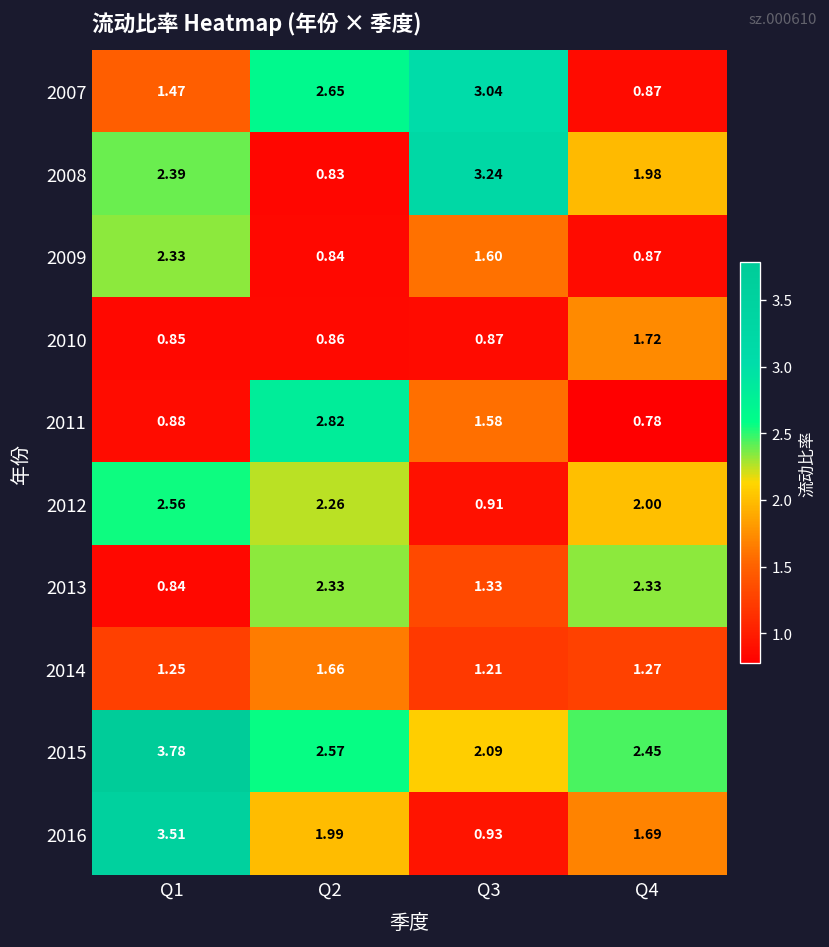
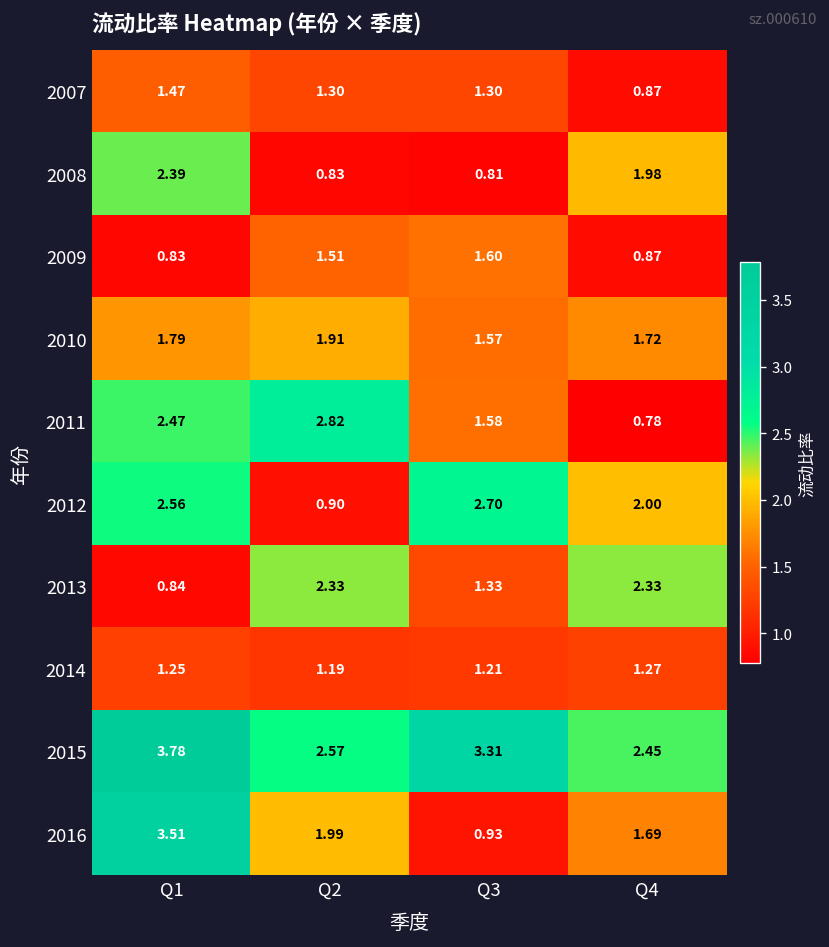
2007, Q2: 2.65 -> 1.30
2007, Q3: 3.04 -> 1.30
2008, Q3: 3.24 -> 0.81
2009, Q1: 2.33 -> 0.83
2009, Q2: 0.84 -> 1.51
2010, Q1: 0.85 -> 1.79
2010, Q2: 0.86 -> 1.91
2010, Q3: 0.87 -> 1.57
2011, Q1: 0.88 -> 2.47
2012, Q2: 2.26 -> 0.90
2012, Q3: 0.91 -> 2.70
2014, Q2: 1.66 -> 1.19
2015, Q3: 2.09 -> 3.31
